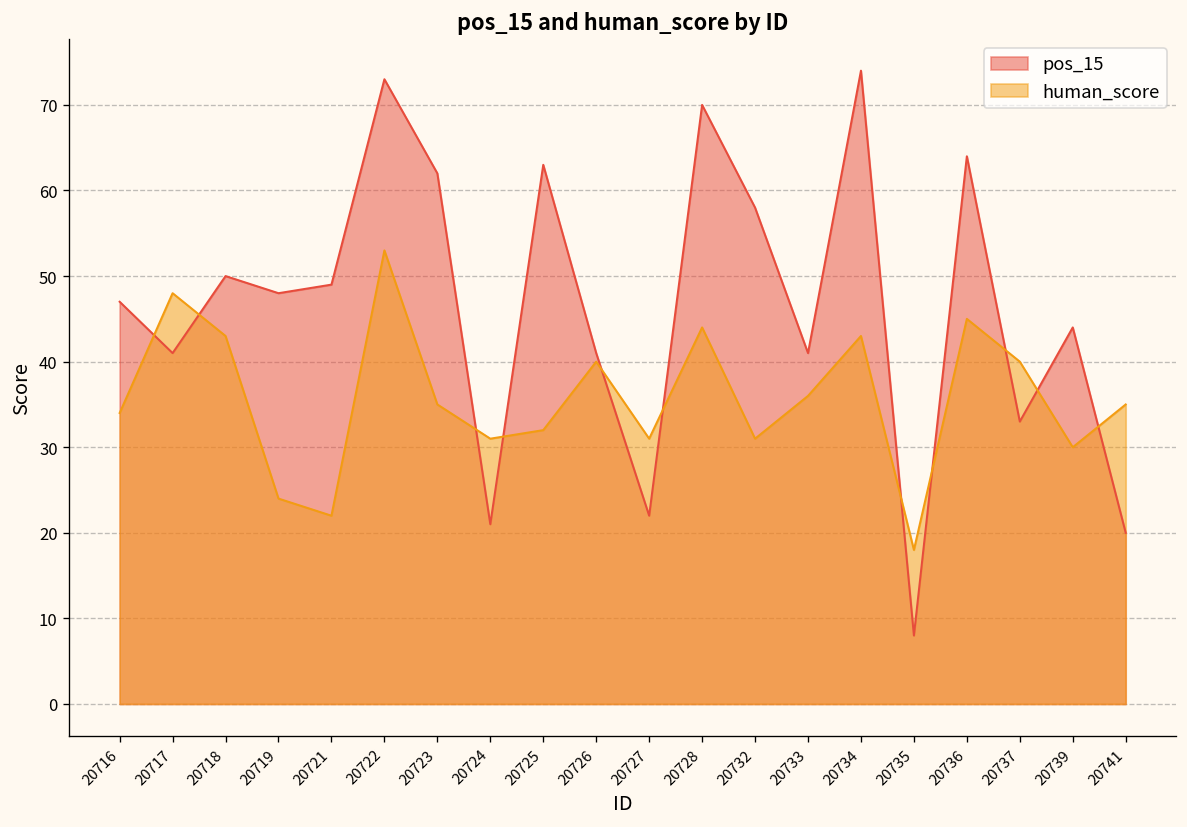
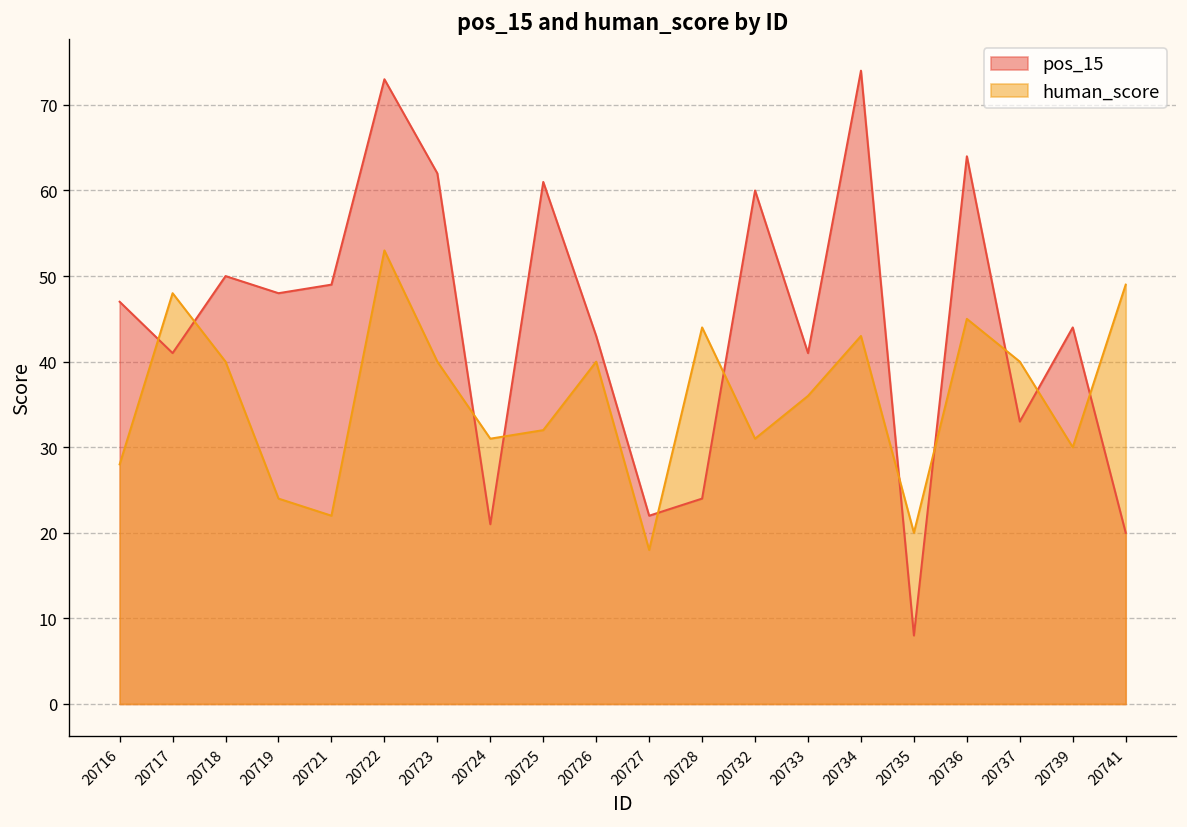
human_score, 20716: 34 -> 28
human_score, 20718: 43 -> 40
human_score, 20723: 35 -> 40
pos_15, 20725: 63 -> 61
pos_15, 20726: 41 -> 43
human_score, 20727: 31 -> 18
pos_15, 20728: 70 -> 24
pos_15, 20732: 58 -> 60
human_score, 20735: 18 -> 20
human_score, 20741: 35 -> 49
